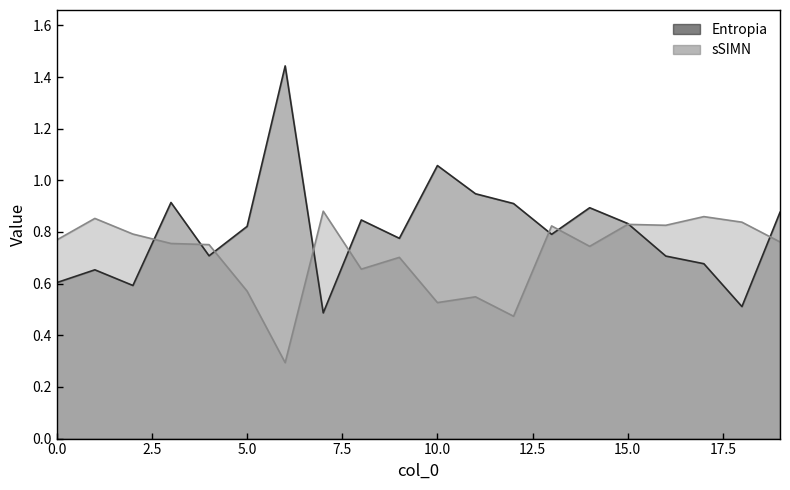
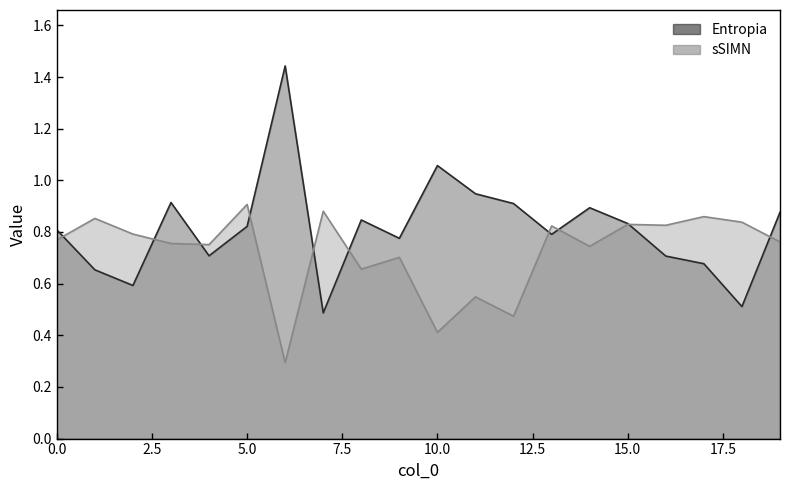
Entropia, 0.0: 0.60 -> 0.81
sSIMN, 5.0: 0.57 -> 0.91
sSIMN, 10.0: 0.53 -> 0.41
